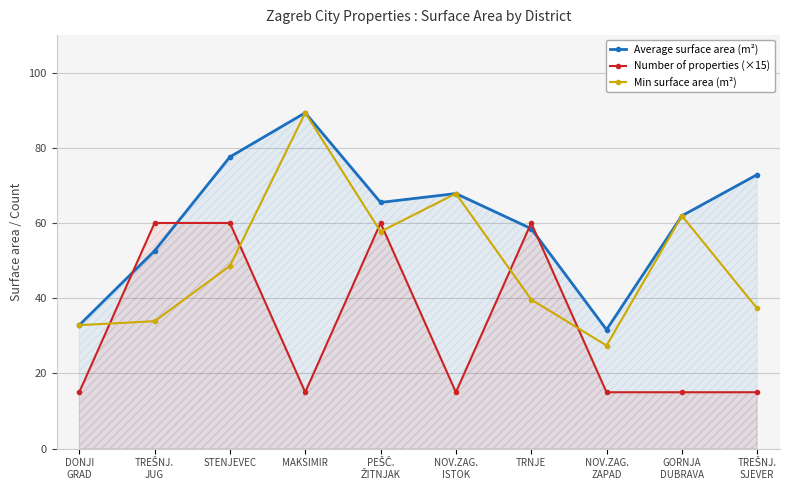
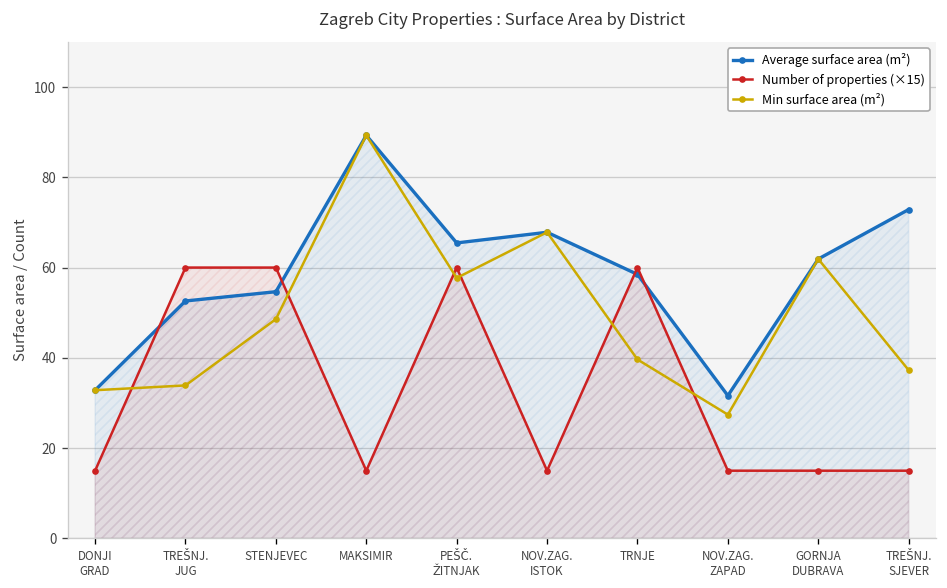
Average surface area (m²), STENJEVEC: 78 -> 55
